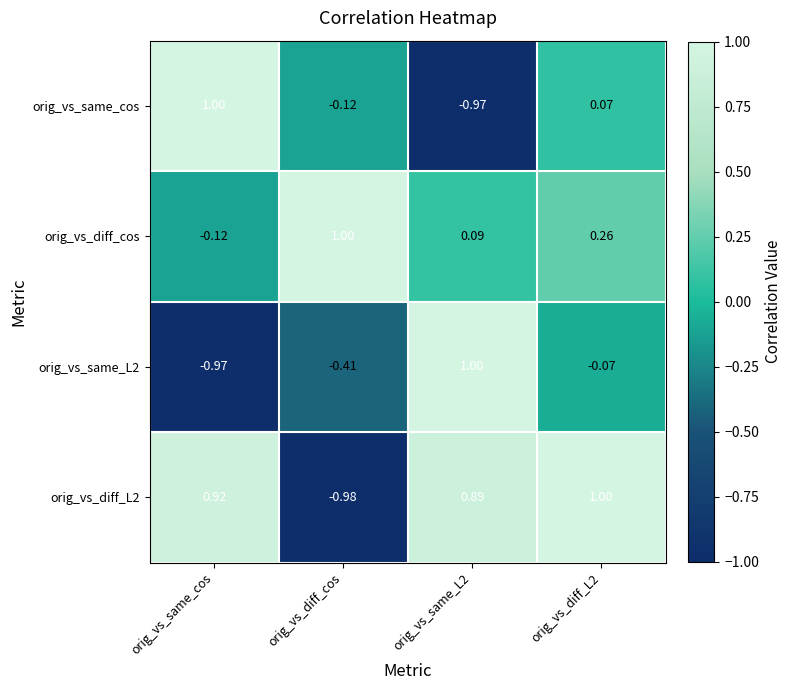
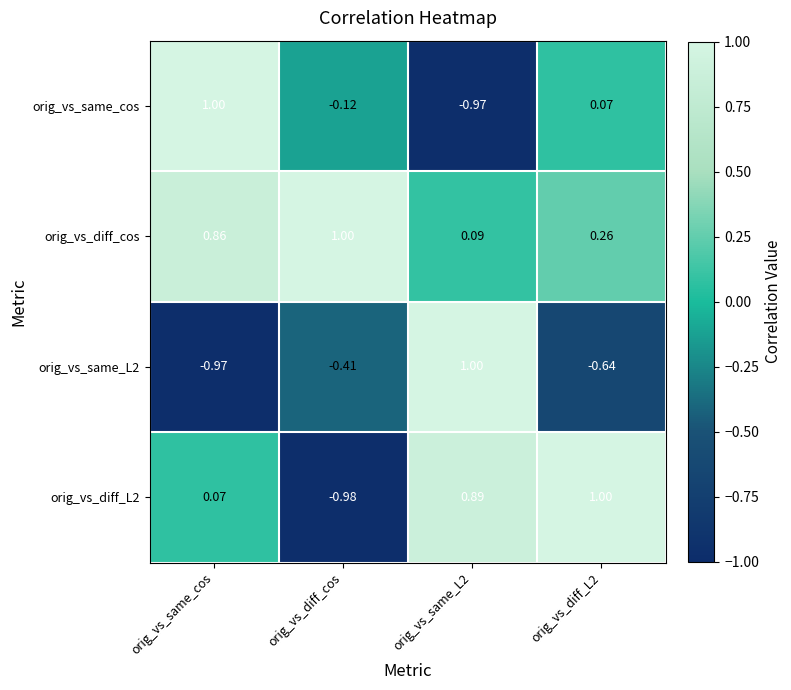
orig_vs_diff_cos, orig_vs_same_cos: -0.12 -> 0.86
orig_vs_same_L2, orig_vs_diff_L2: -0.07 -> -0.64
orig_vs_diff_L2, orig_vs_same_cos: 0.92 -> 0.07
